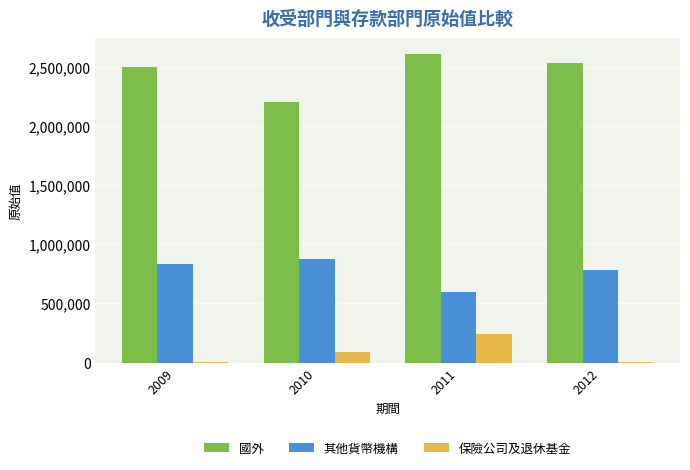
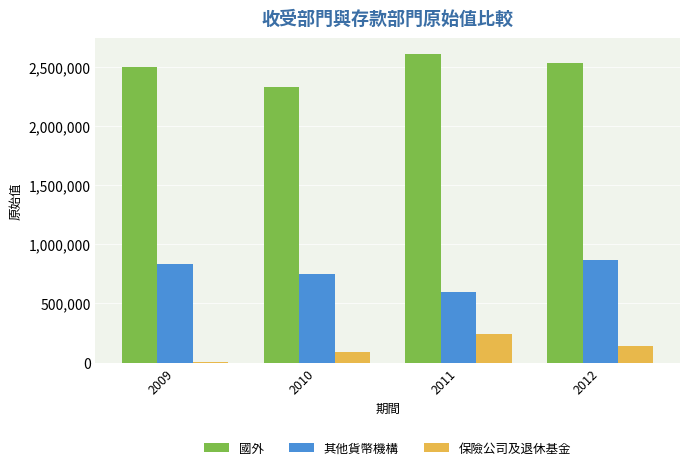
國外, 2010: 2,200,000 -> 2,330,000
其他貨幣機構, 2010: 870,000 -> 750,000
其他貨幣機構, 2012: 780,000 -> 860,000
保險公司及退休基金, 2012: 10,000 -> 140,000
